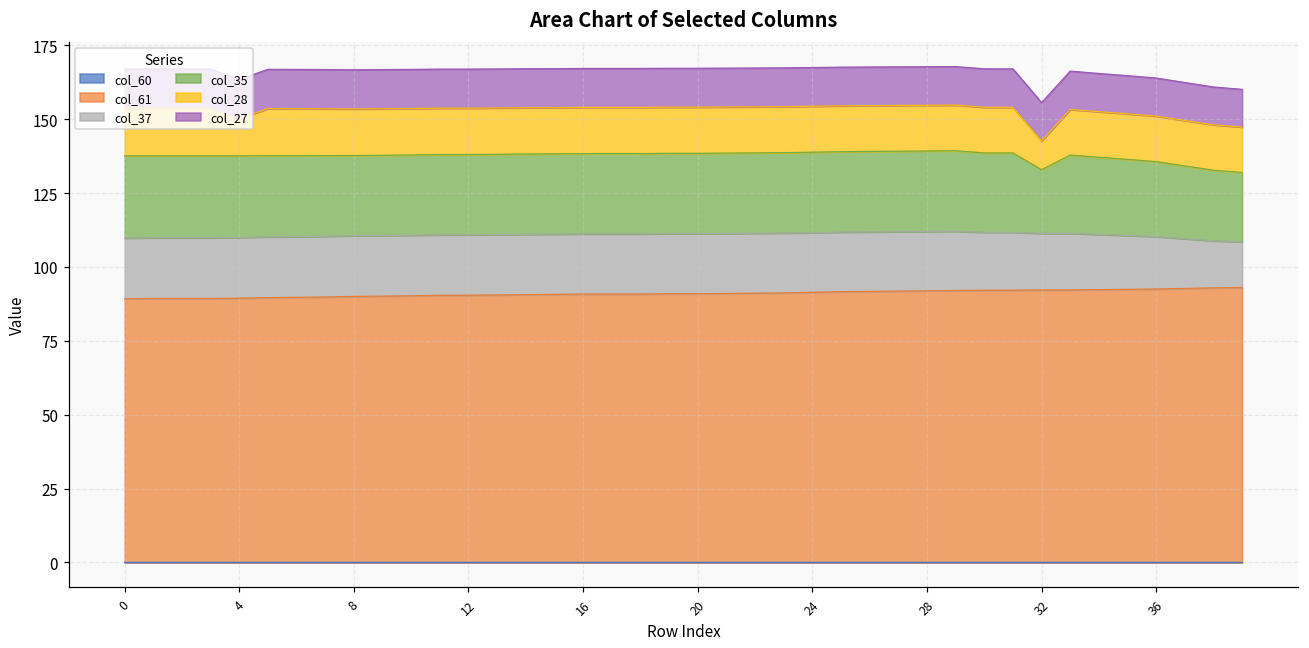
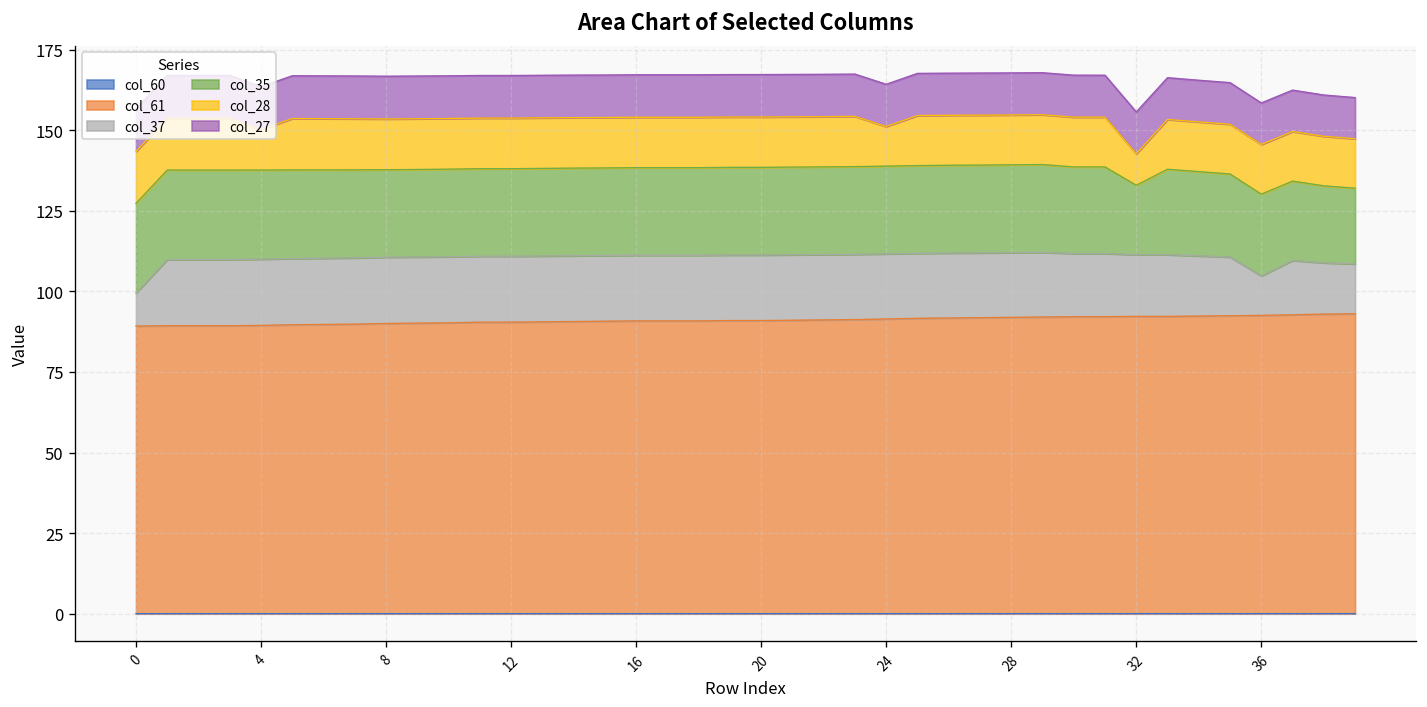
col_37, 0: 21 -> 10
col_28, 24: 16 -> 12
col_37, 36: 18 -> 12
